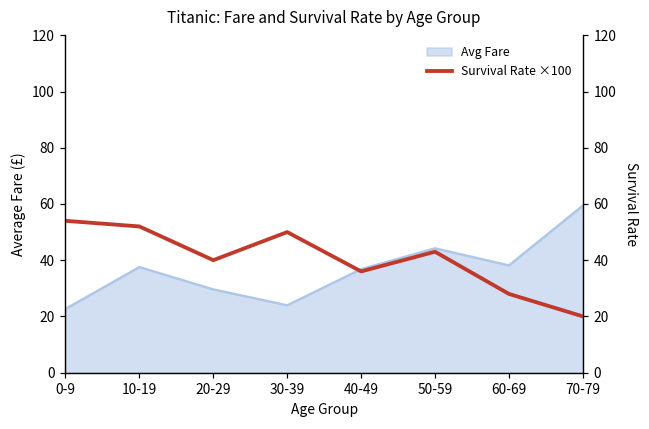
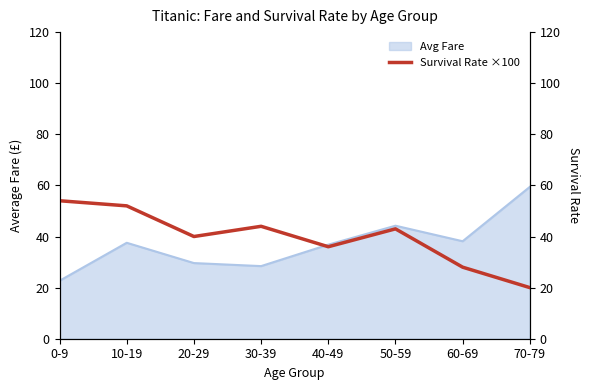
Avg Fare, 30-39: 24 -> 28
Survival Rate ×100, 30-39: 50 -> 44
